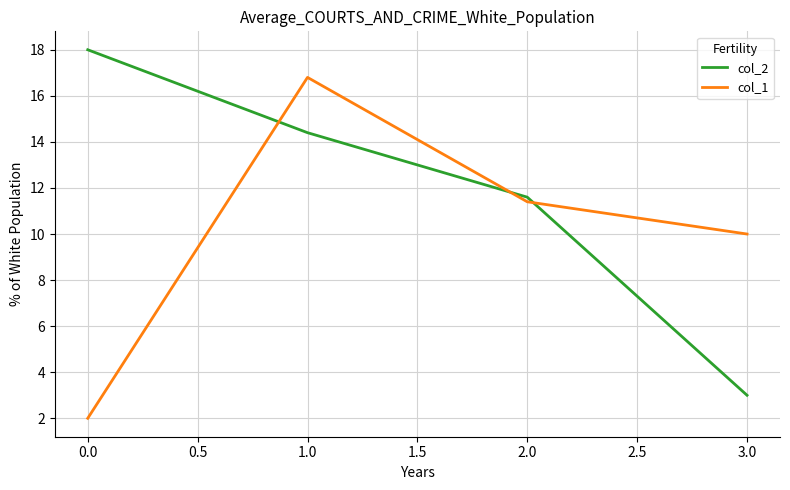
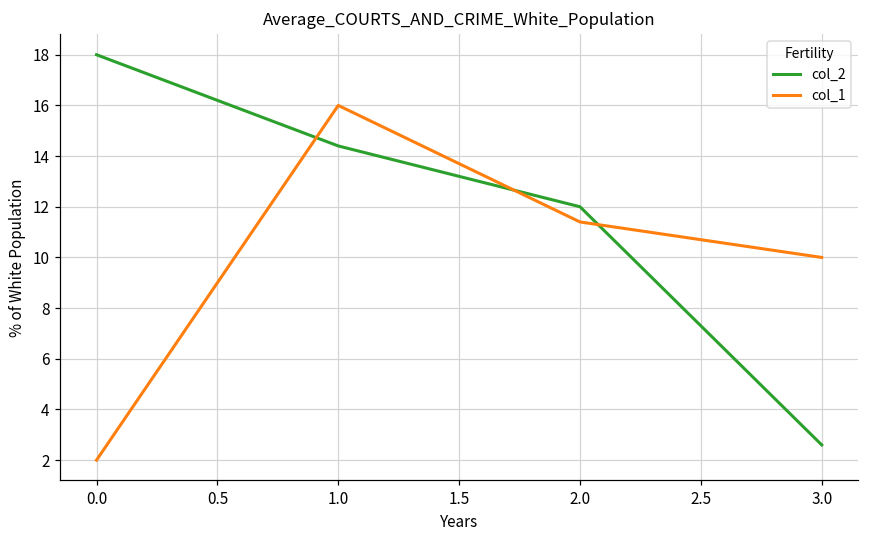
col_1, 1.0: 16.8 -> 16.0
col_2, 2.0: 11.6 -> 12.0
col_2, 3.0: 3.0 -> 2.6
